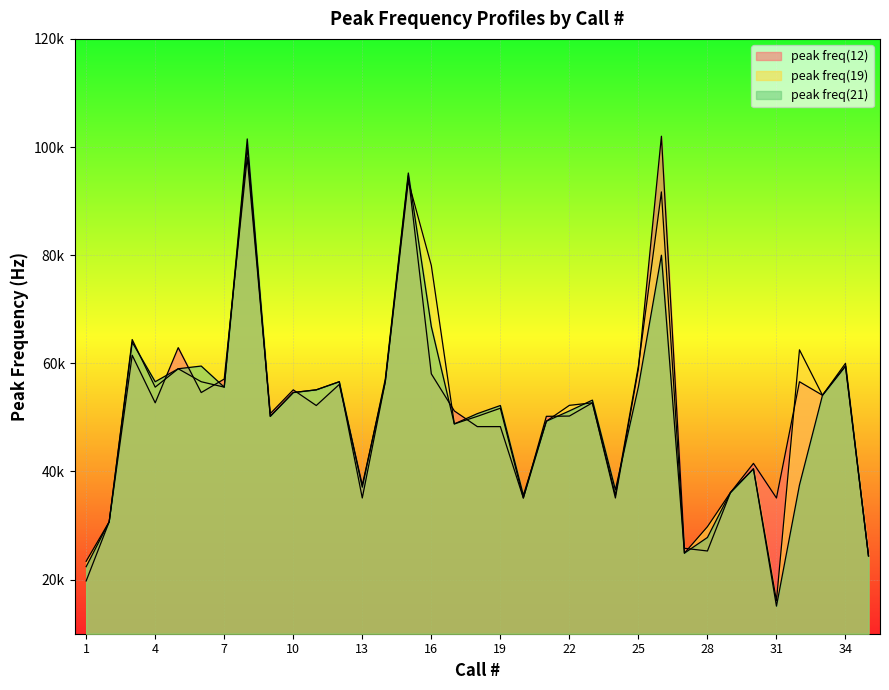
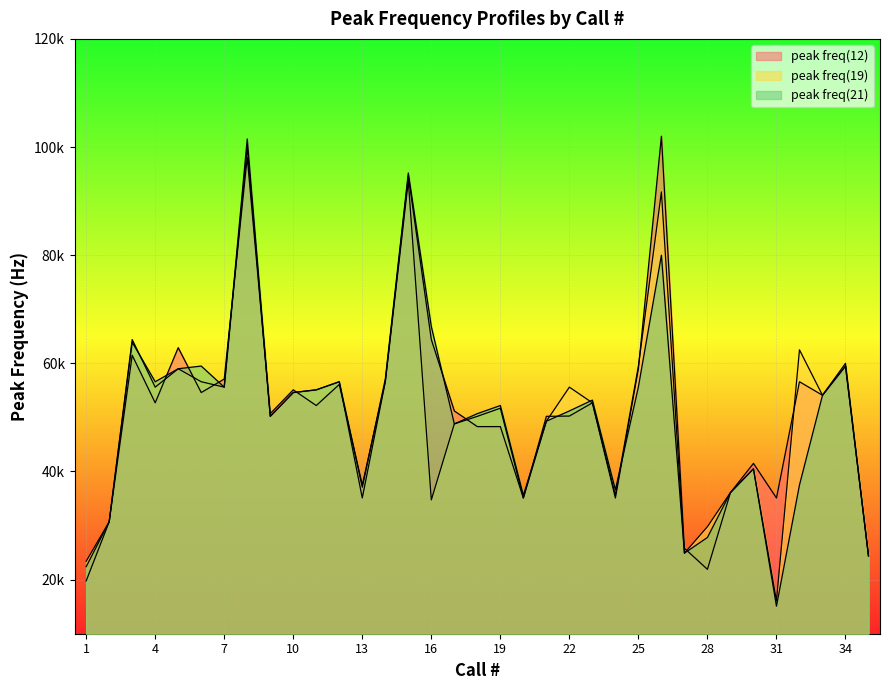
peak freq(12), 16: 58000 -> 64000
peak freq(19), 16: 78000 -> 35000
peak freq(19), 22: 52000 -> 56000
peak freq(12), 28: 25000 -> 22000
